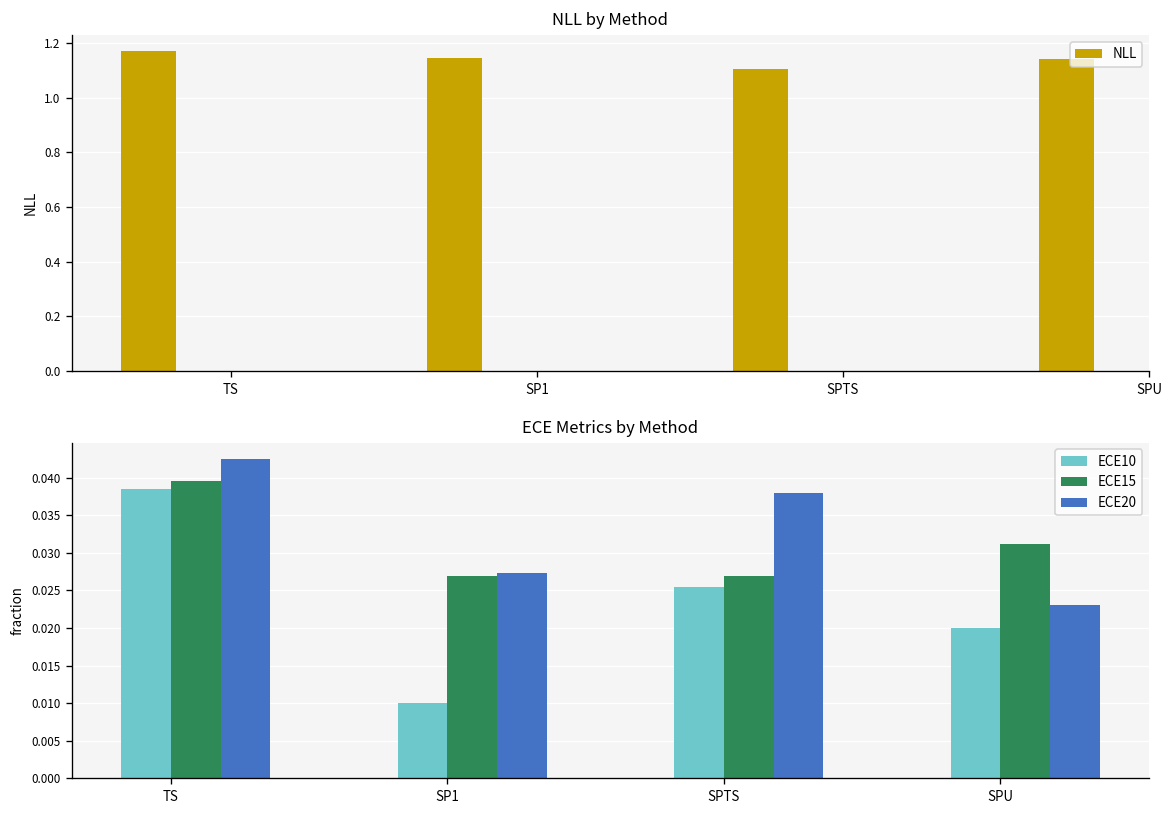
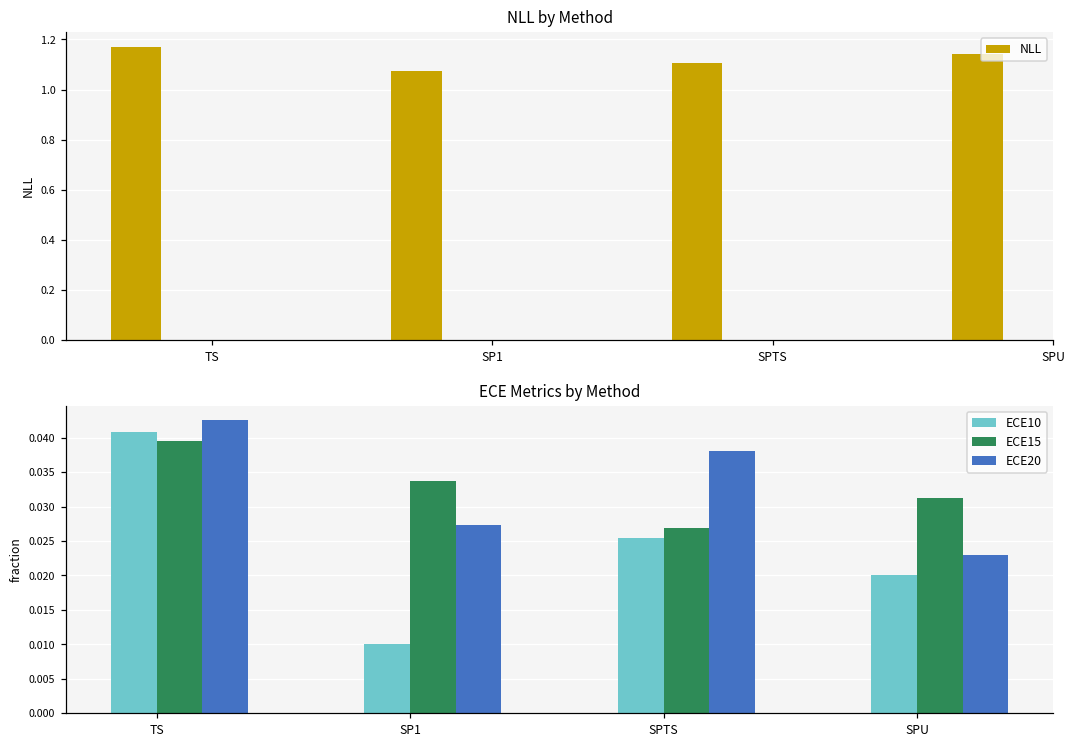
NLL by Method, SP1: 1.15 -> 1.08
ECE Metrics by Method, ECE10, TS: 0.039 -> 0.041
ECE Metrics by Method, ECE15, SP1: 0.027 -> 0.034
